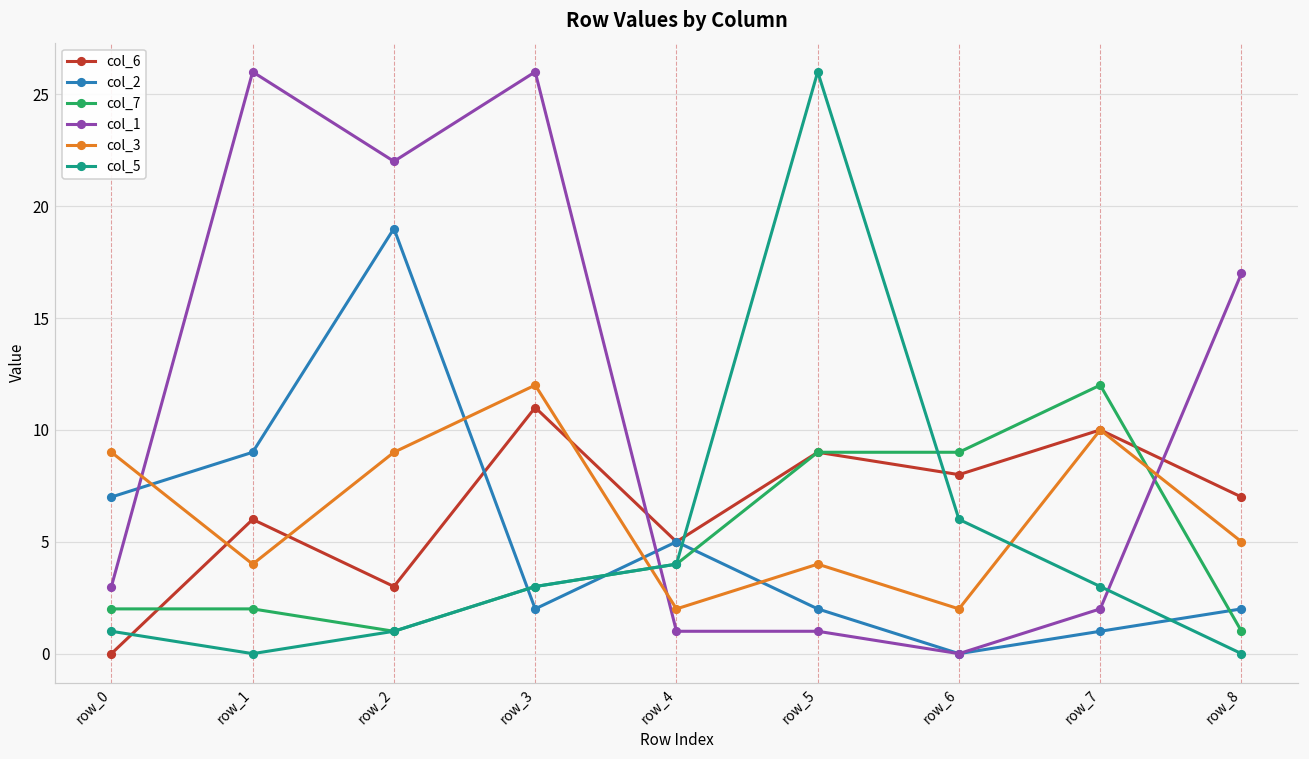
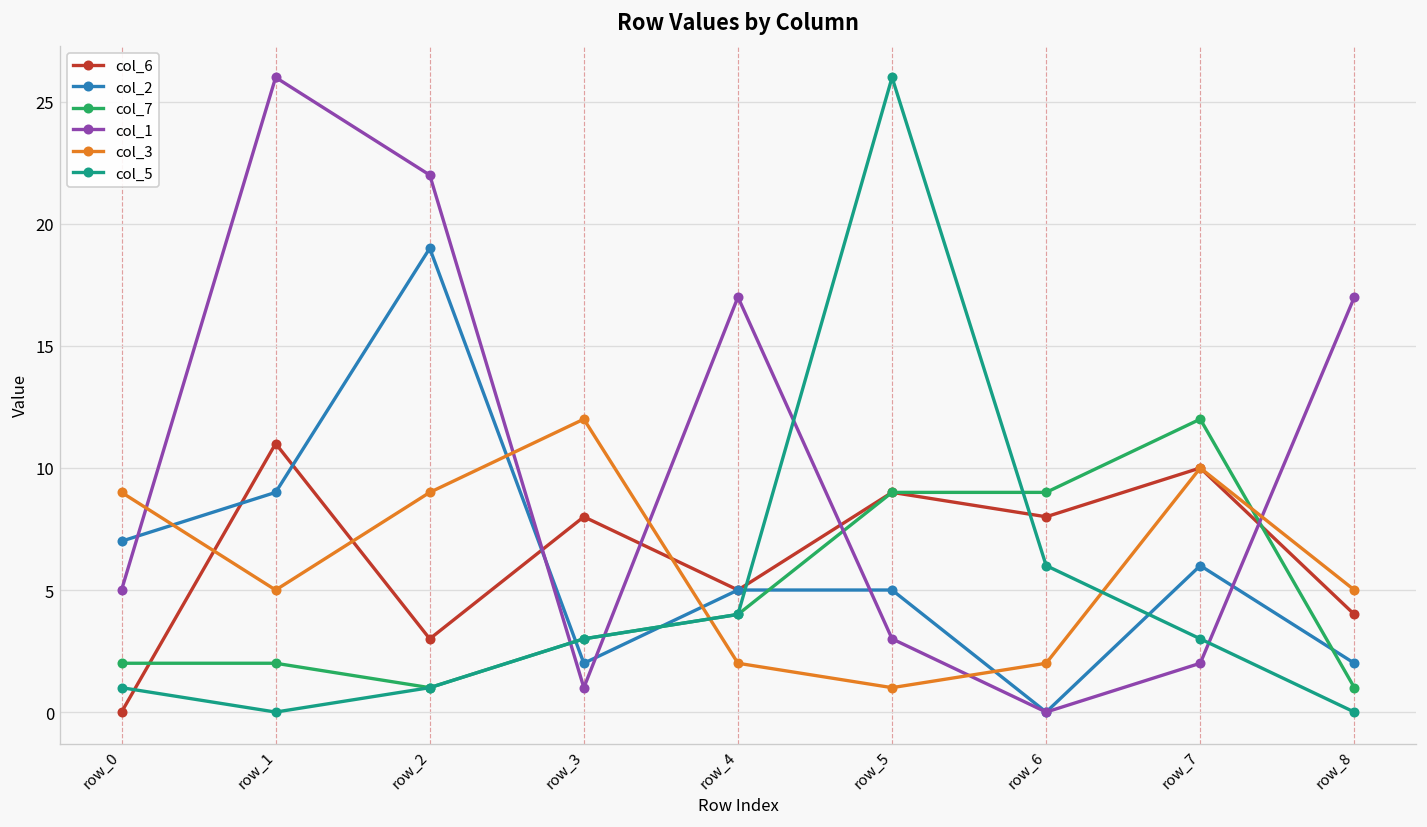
col_1, row_0: 3 -> 5
col_6, row_1: 6 -> 11
col_3, row_1: 4 -> 5
col_6, row_3: 11 -> 8
col_1, row_3: 26 -> 1
col_1, row_4: 1 -> 17
col_2, row_5: 2 -> 5
col_1, row_5: 1 -> 3
col_3, row_5: 4 -> 1
col_2, row_7: 1 -> 6
col_6, row_8: 7 -> 4
